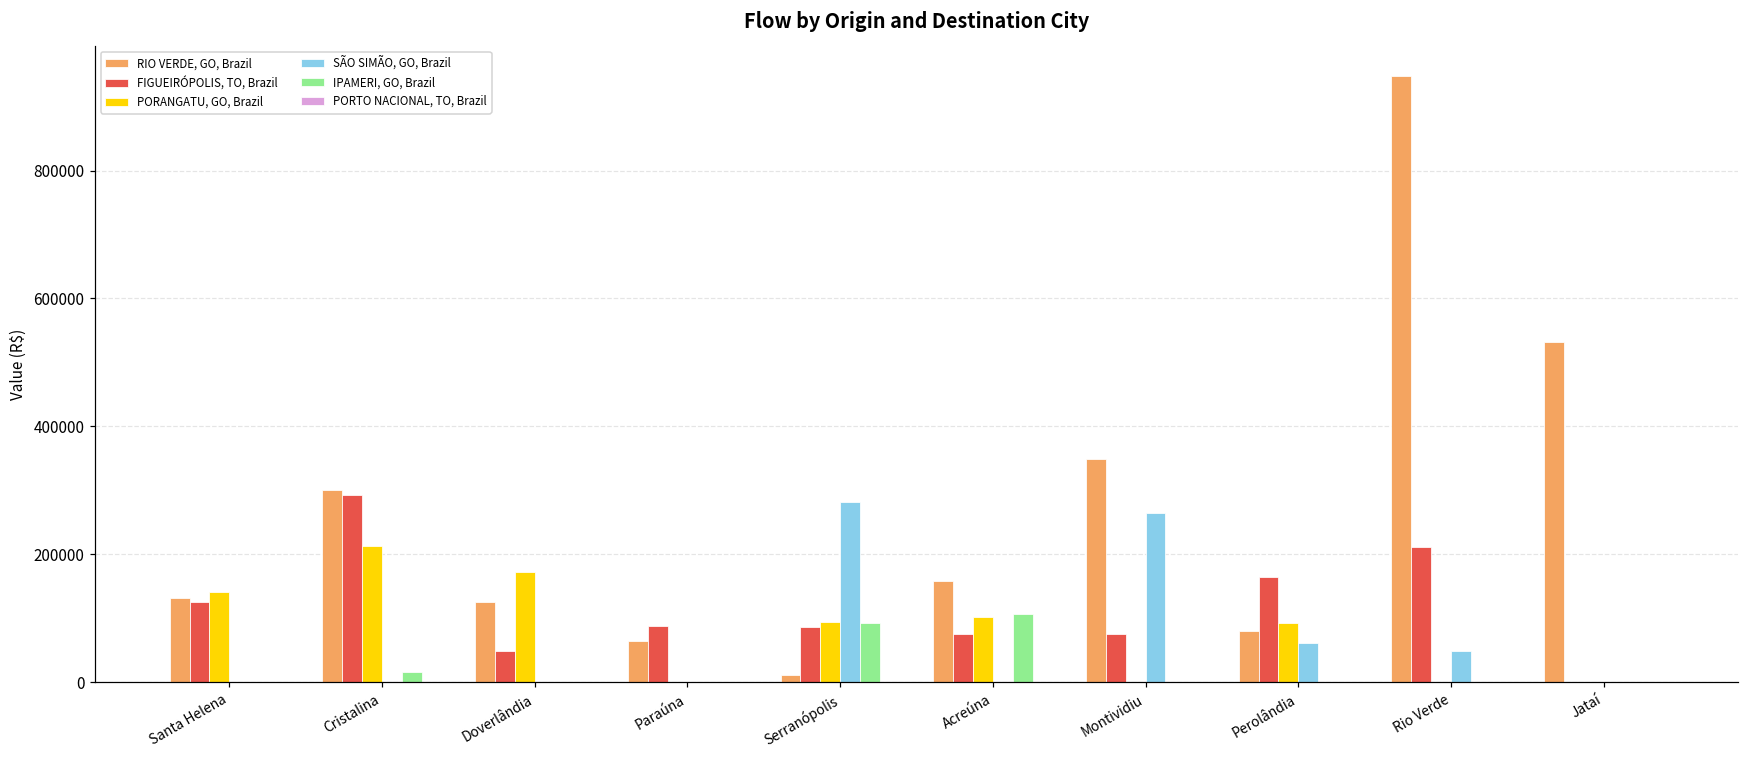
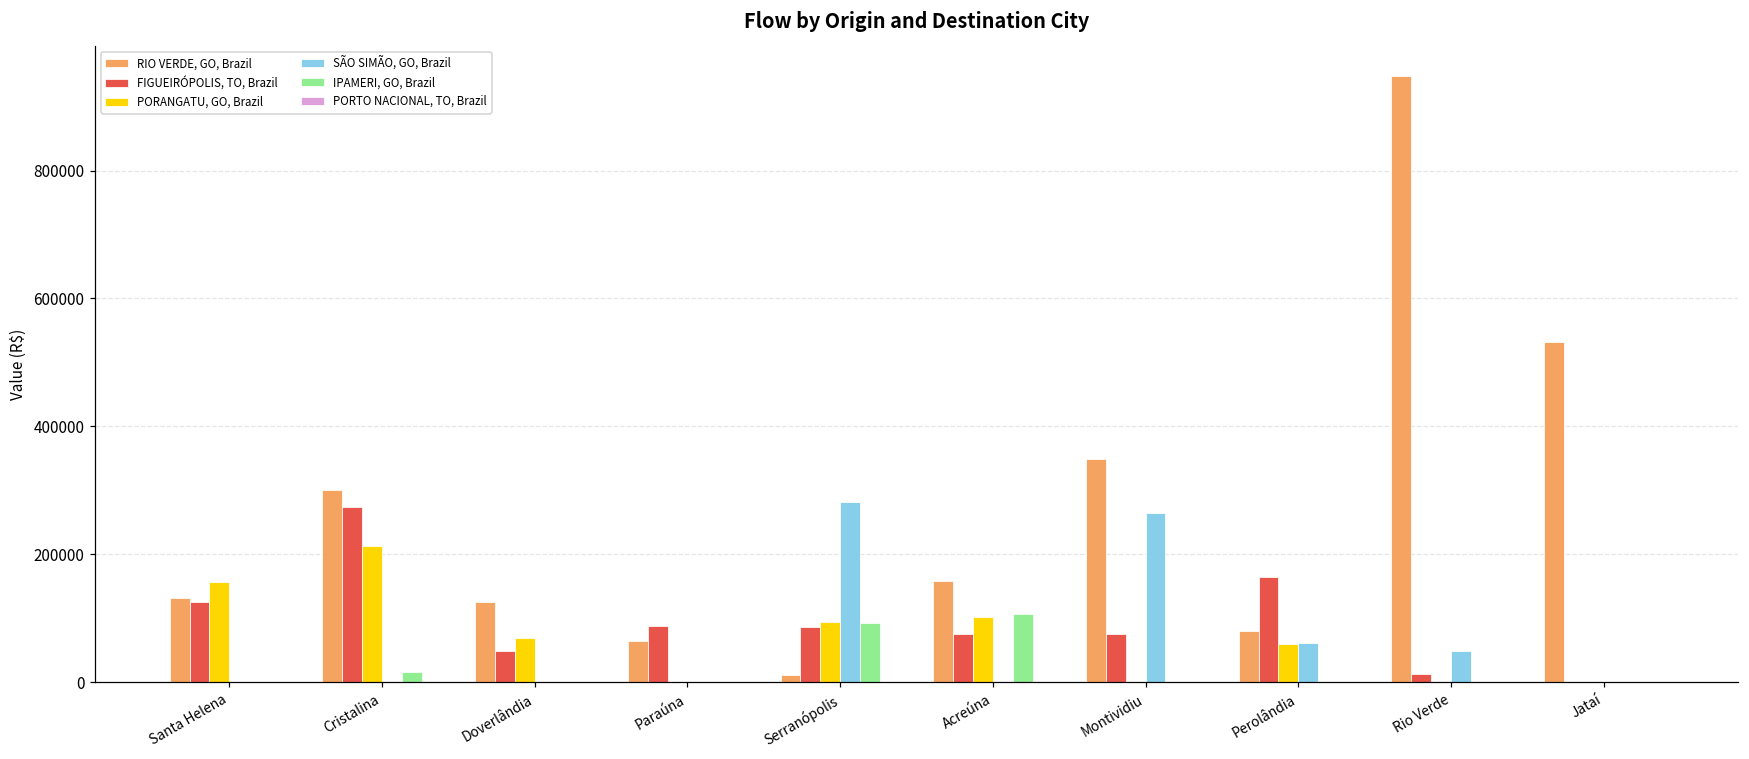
PORANGATU, GO, Brazil, Santa Helena: 140000 -> 160000
FIGUEIRÓPOLIS, TO, Brazil, Cristalina: 290000 -> 270000
PORANGATU, GO, Brazil, Doverlândia: 170000 -> 70000
PORANGATU, GO, Brazil, Perolândia: 90000 -> 60000
FIGUEIRÓPOLIS, TO, Brazil, Rio Verde: 210000 -> 10000
